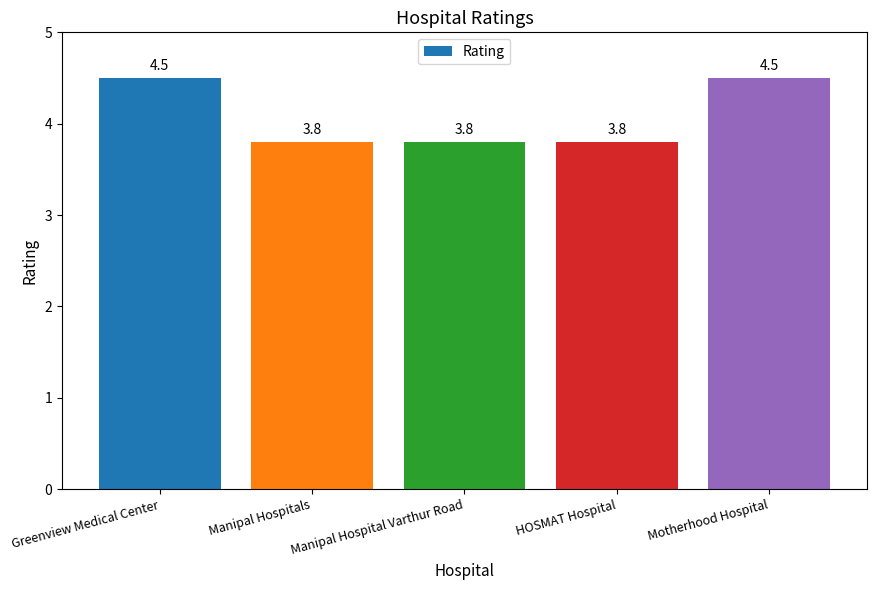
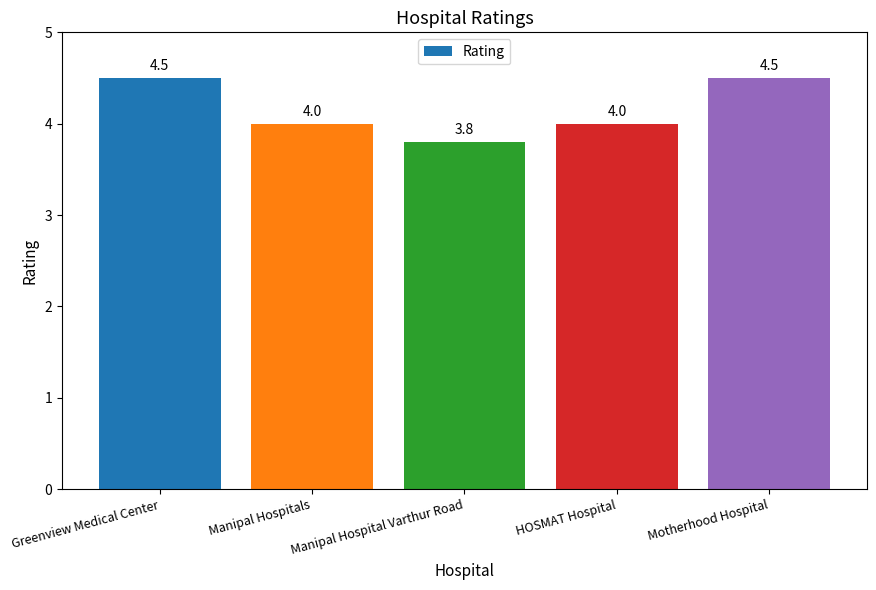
Manipal Hospitals: 3.8 -> 4.0
HOSMAT Hospital: 3.8 -> 4.0
